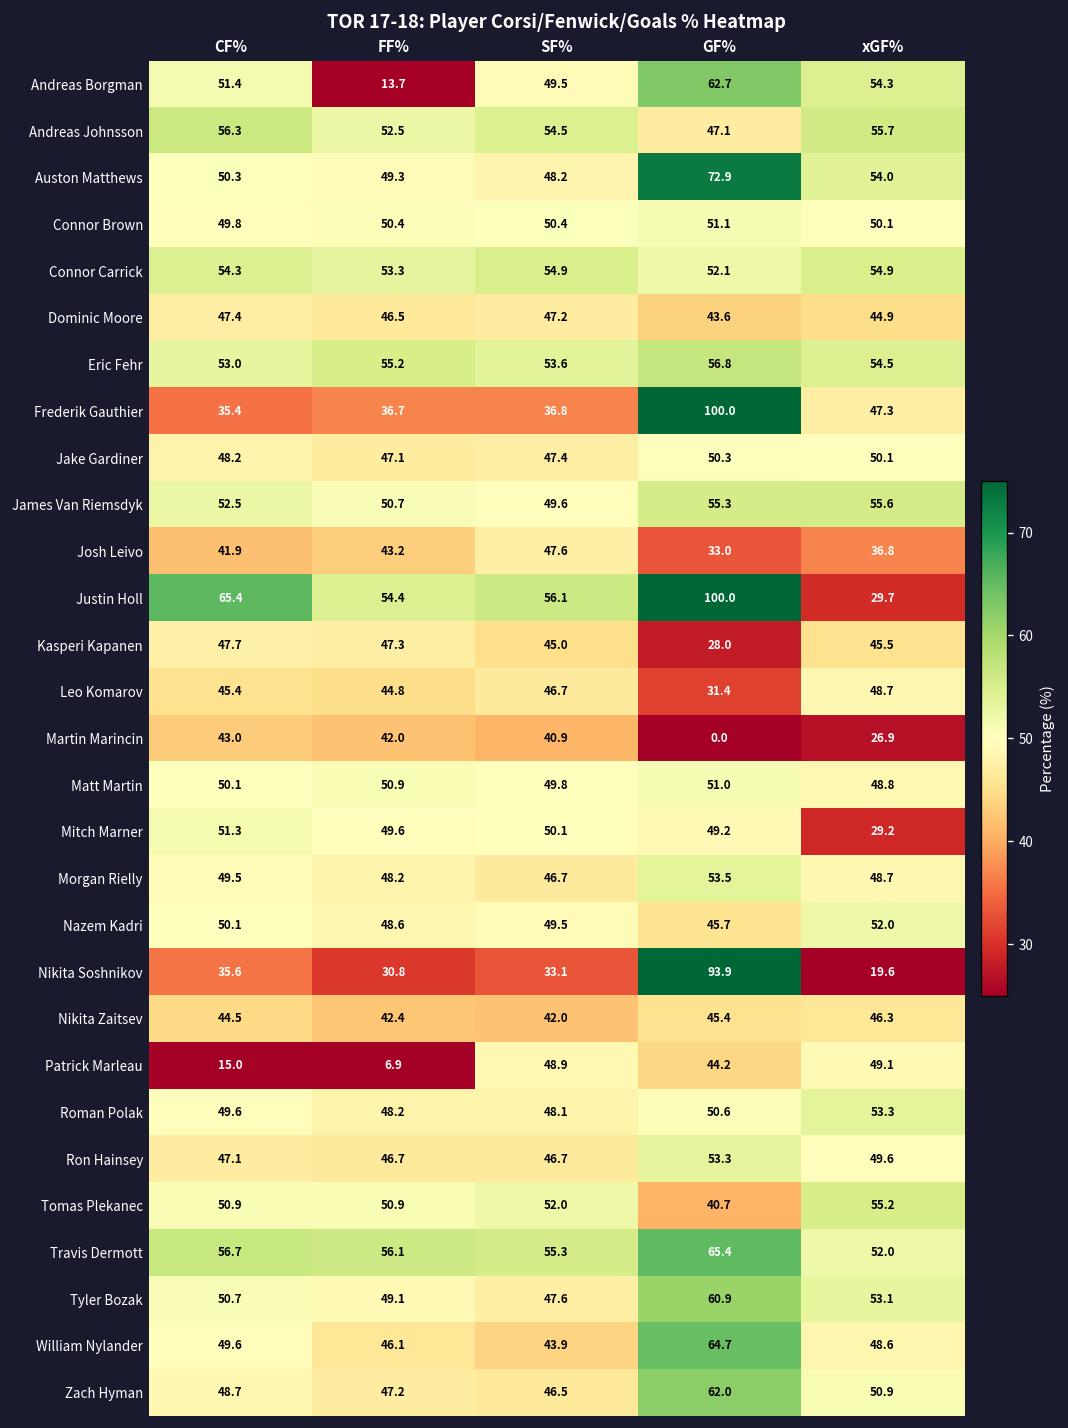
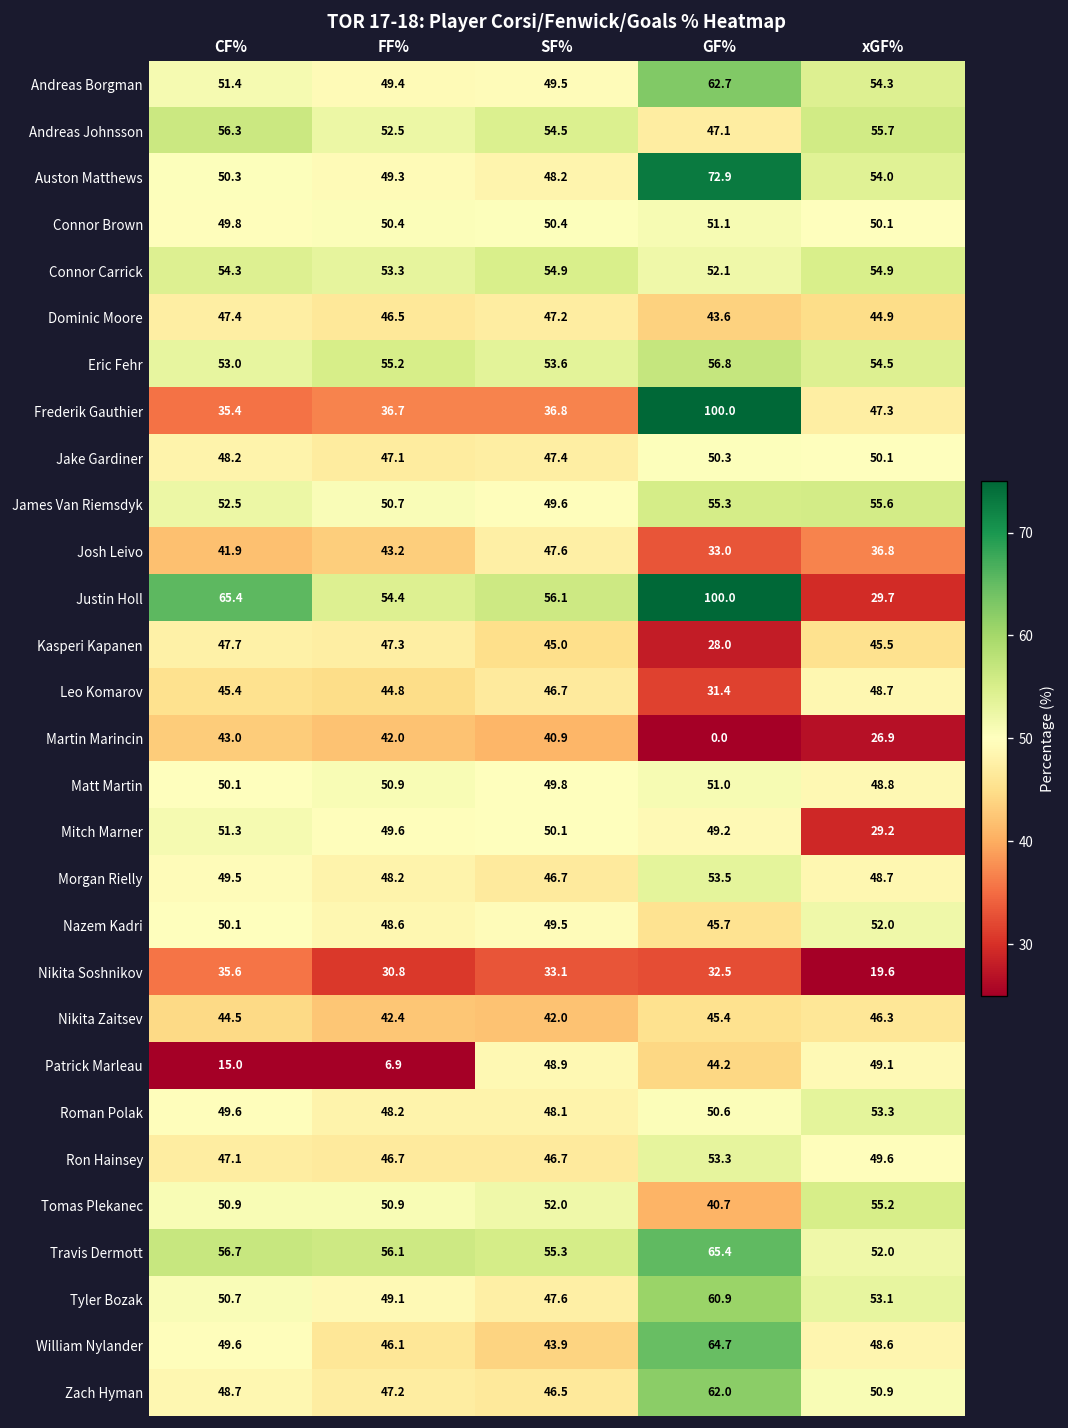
Andreas Borgman, FF%: 13.7 -> 49.4
Nikita Soshnikov, GF%: 93.9 -> 32.5
